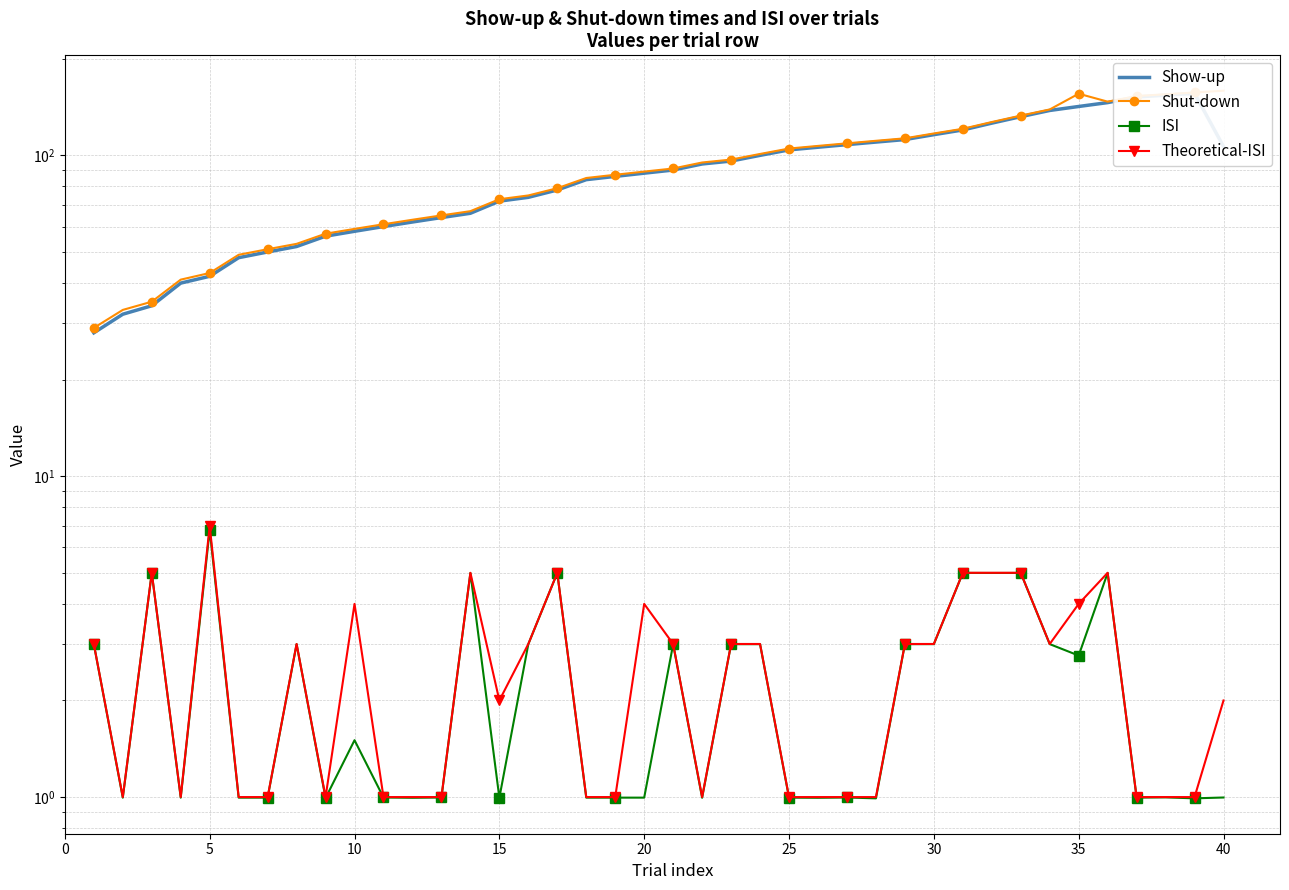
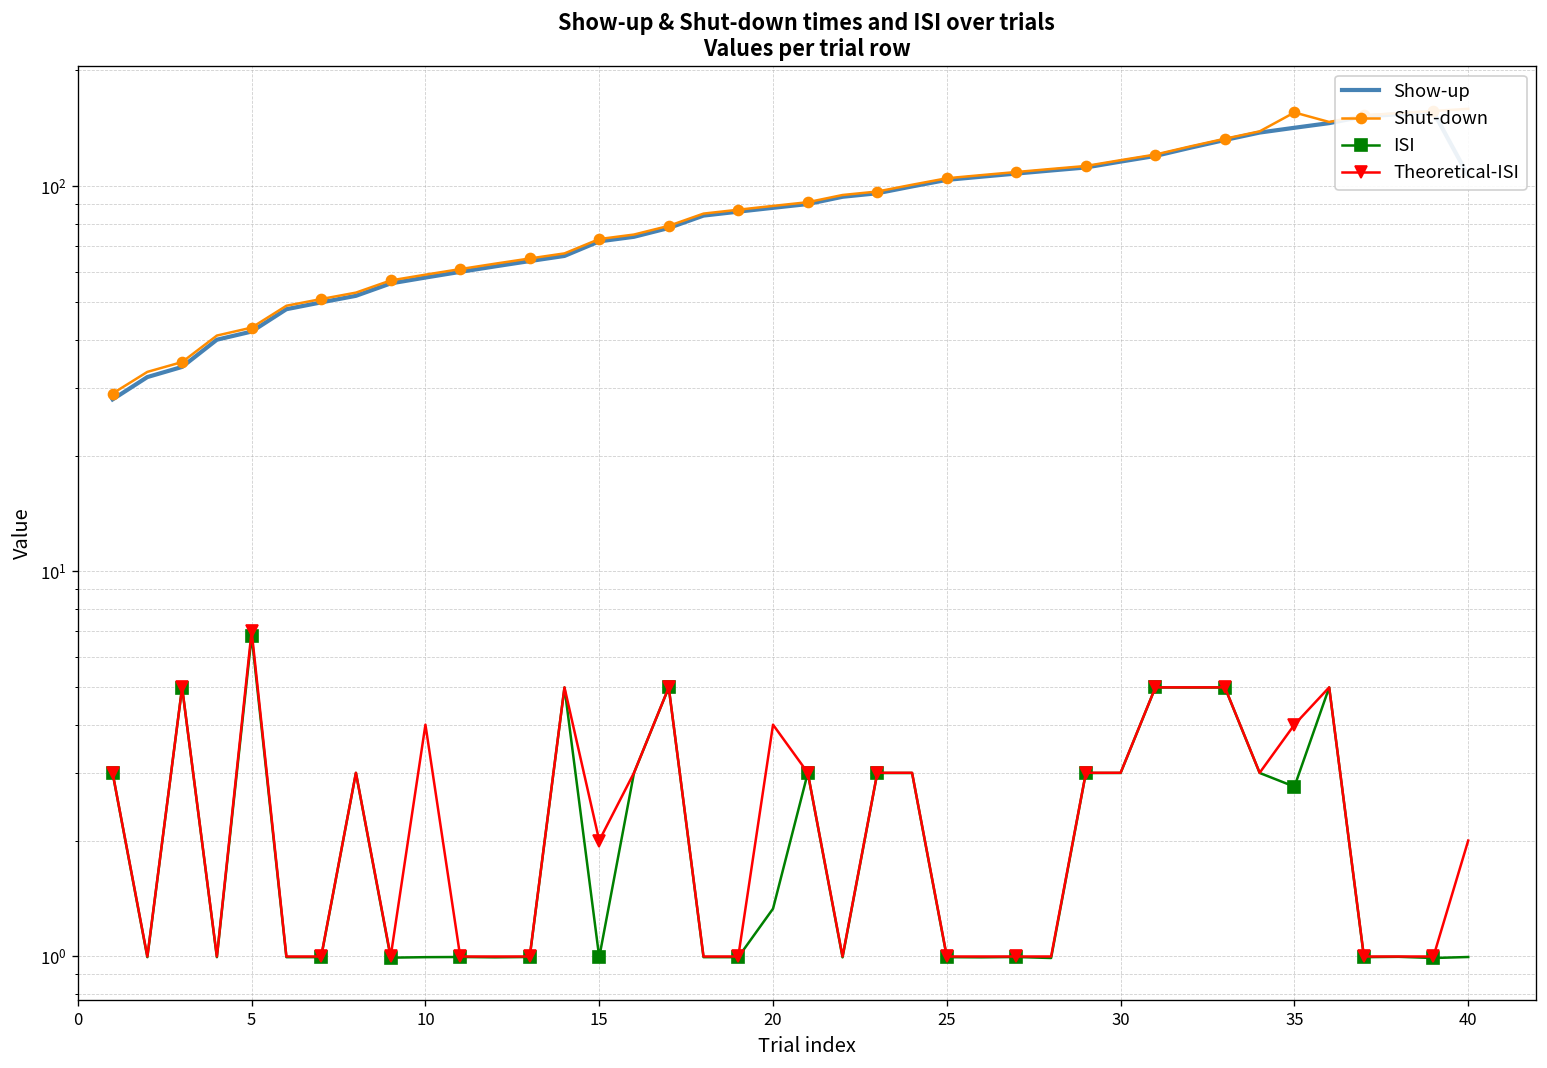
ISI, 10: 1.5 -> 1.00
ISI, 20: 1.00 -> 1.33
